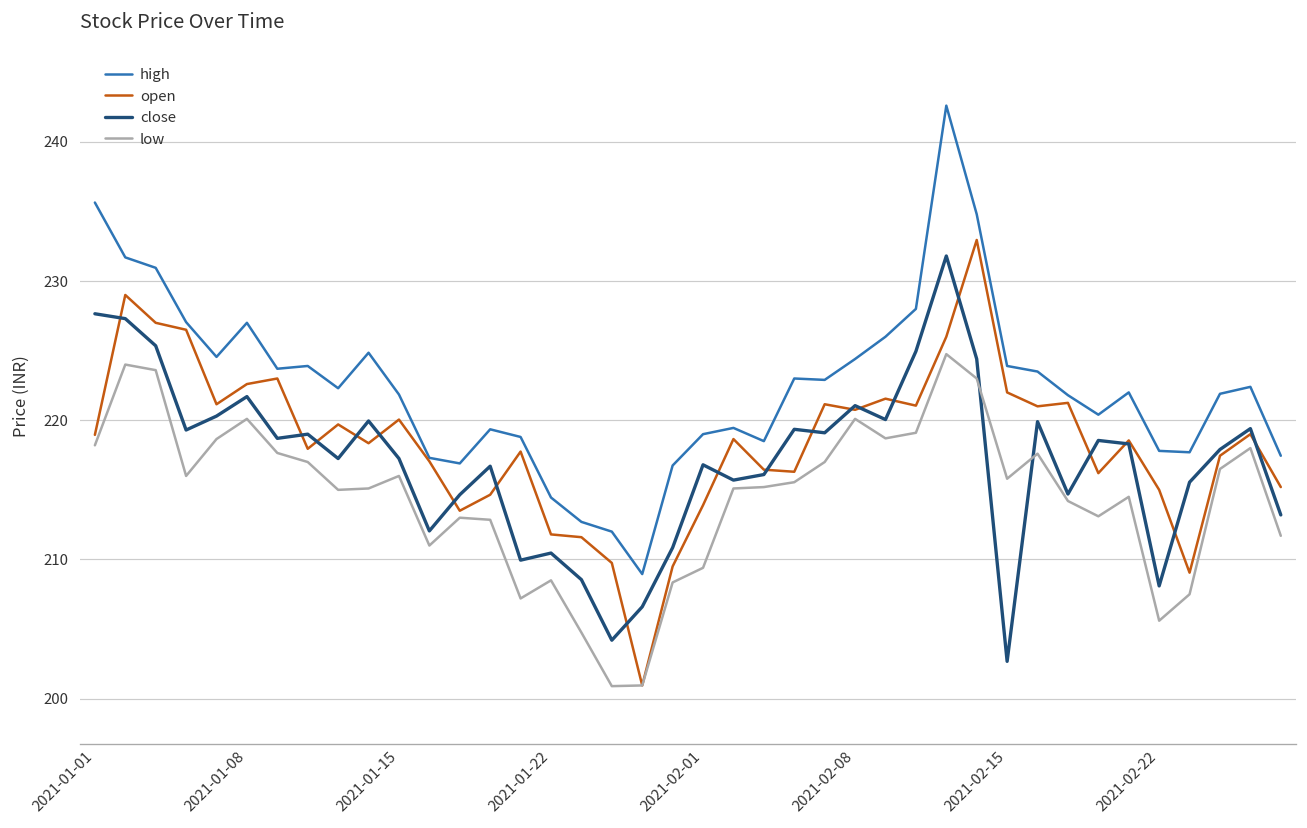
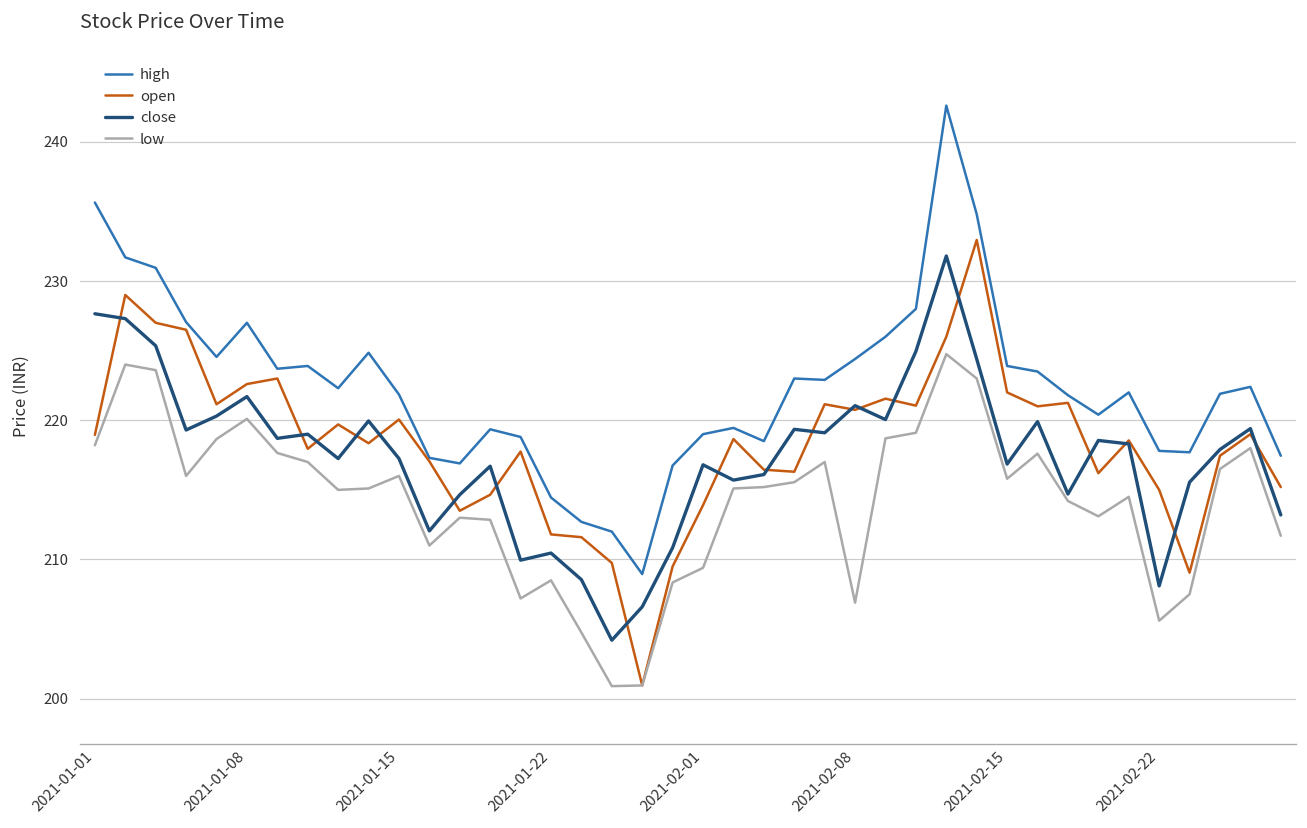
low, 2021-02-08: 220.1 -> 206.9
close, 2021-02-15: 202.7 -> 216.9
